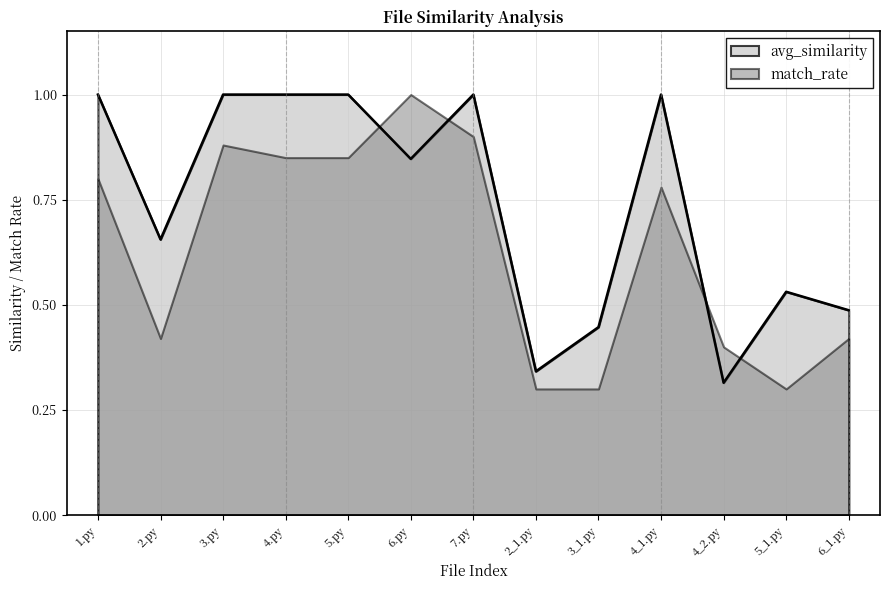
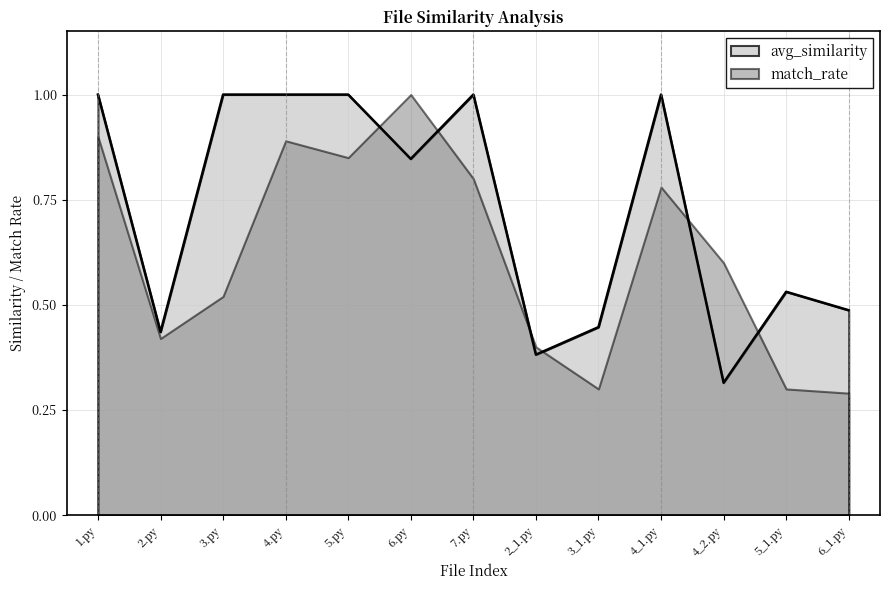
match_rate, 1.py: 0.8 -> 0.9
avg_similarity, 2.py: 0.66 -> 0.44
match_rate, 3.py: 0.88 -> 0.52
match_rate, 4.py: 0.85 -> 0.89
match_rate, 7.py: 0.9 -> 0.8
avg_similarity, 2_1.py: 0.34 -> 0.38
match_rate, 2_1.py: 0.3 -> 0.4
match_rate, 4_2.py: 0.4 -> 0.6
match_rate, 6_1.py: 0.42 -> 0.29
